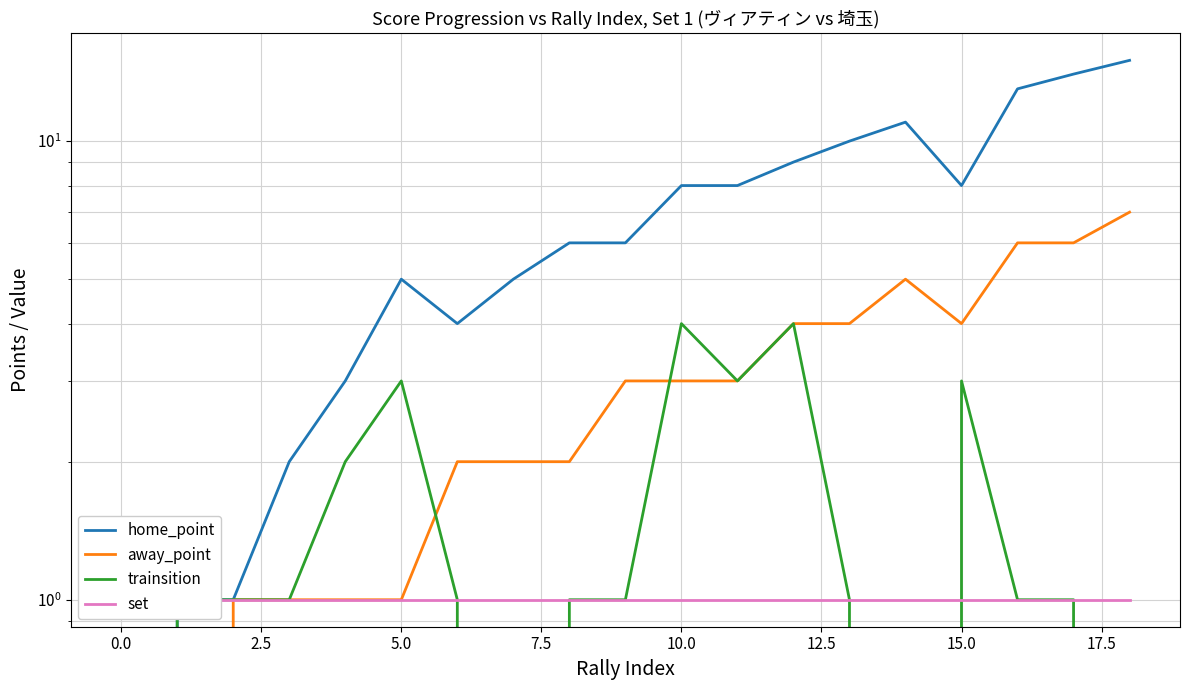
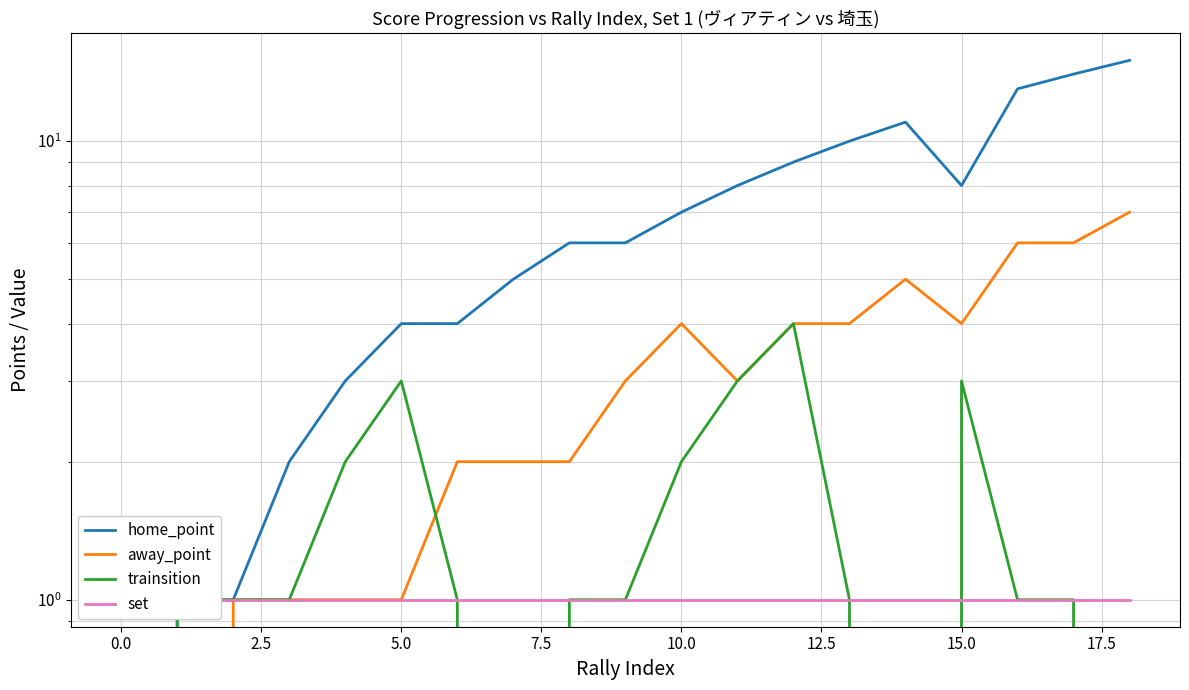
home_point, 5.0: 5 -> 4
home_point, 10.0: 8 -> 7
away_point, 10.0: 3 -> 4
trainsition, 10.0: 4 -> 2
